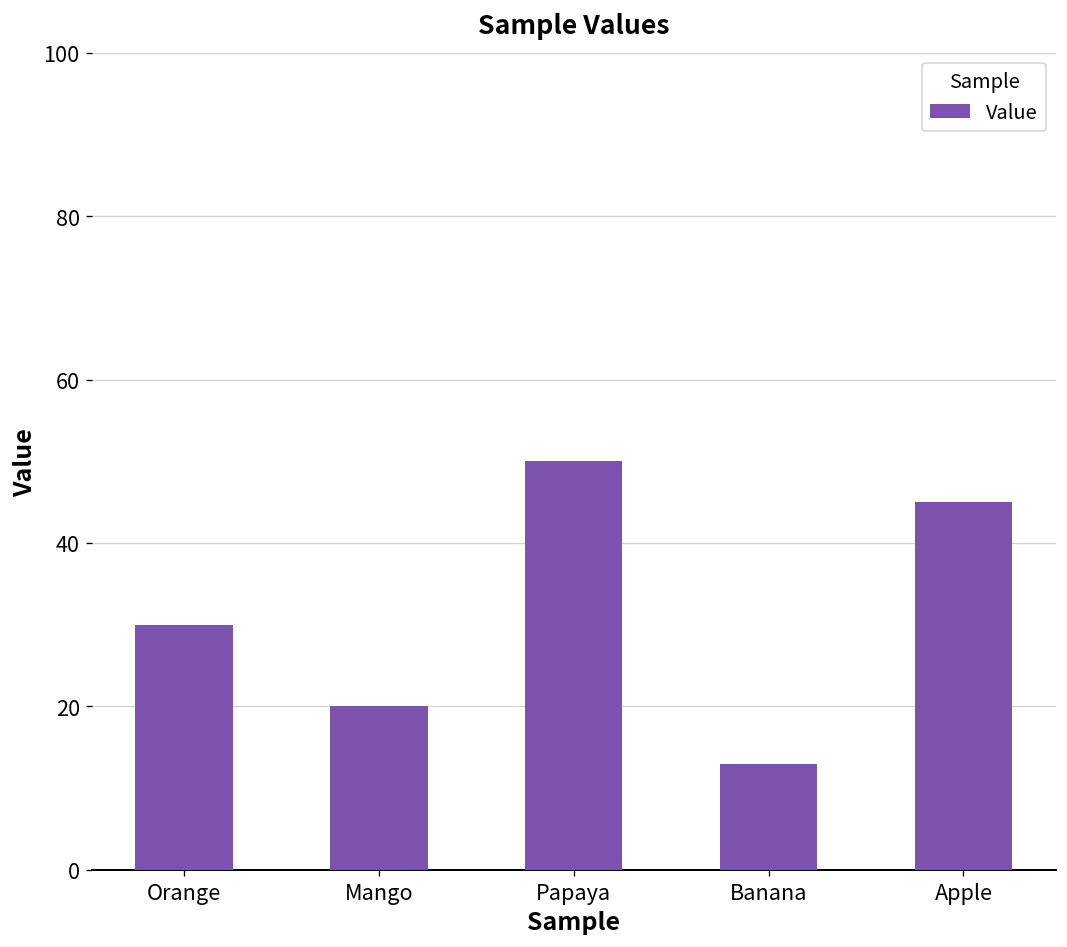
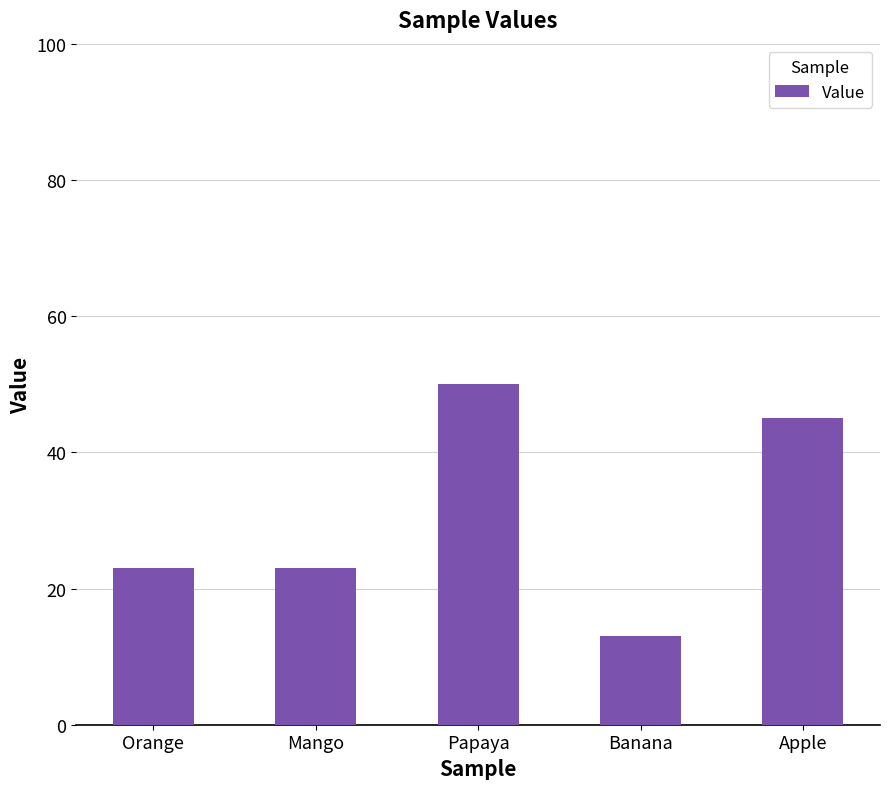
Orange: 30 -> 23
Mango: 20 -> 23
